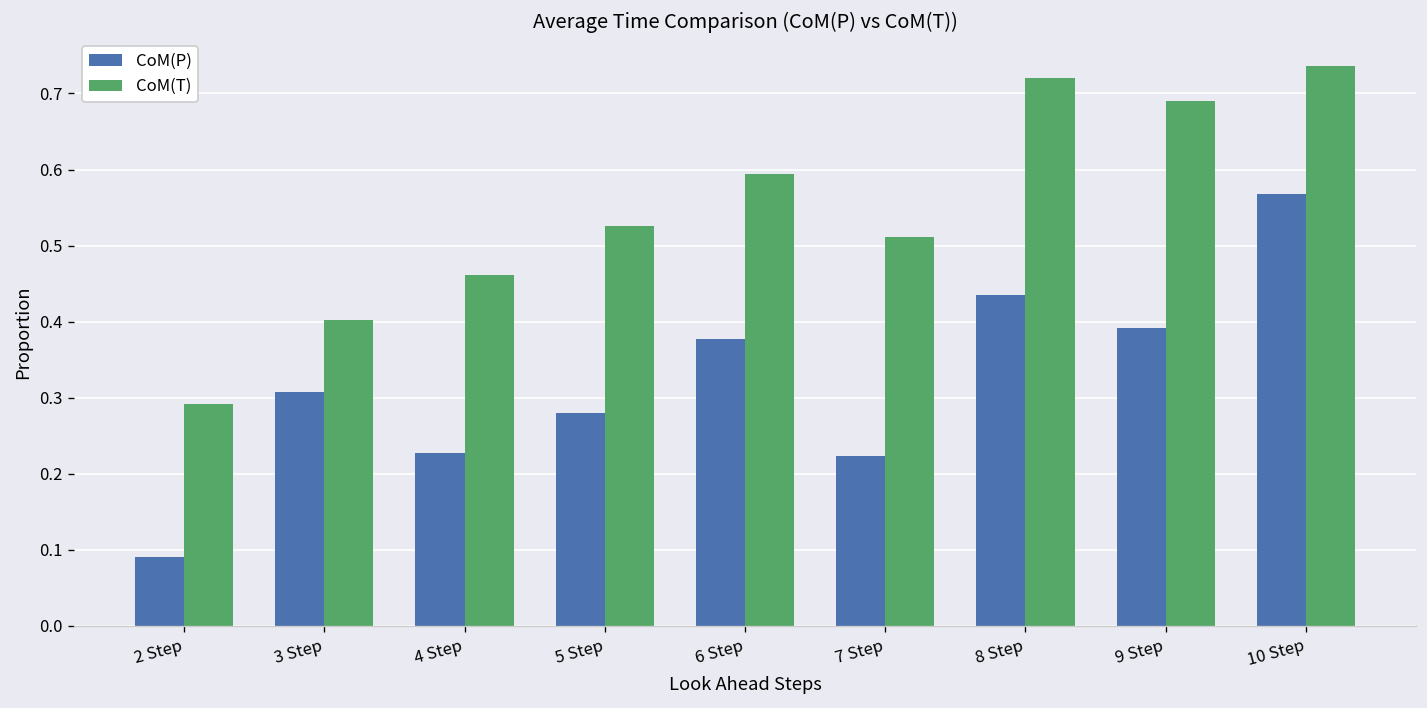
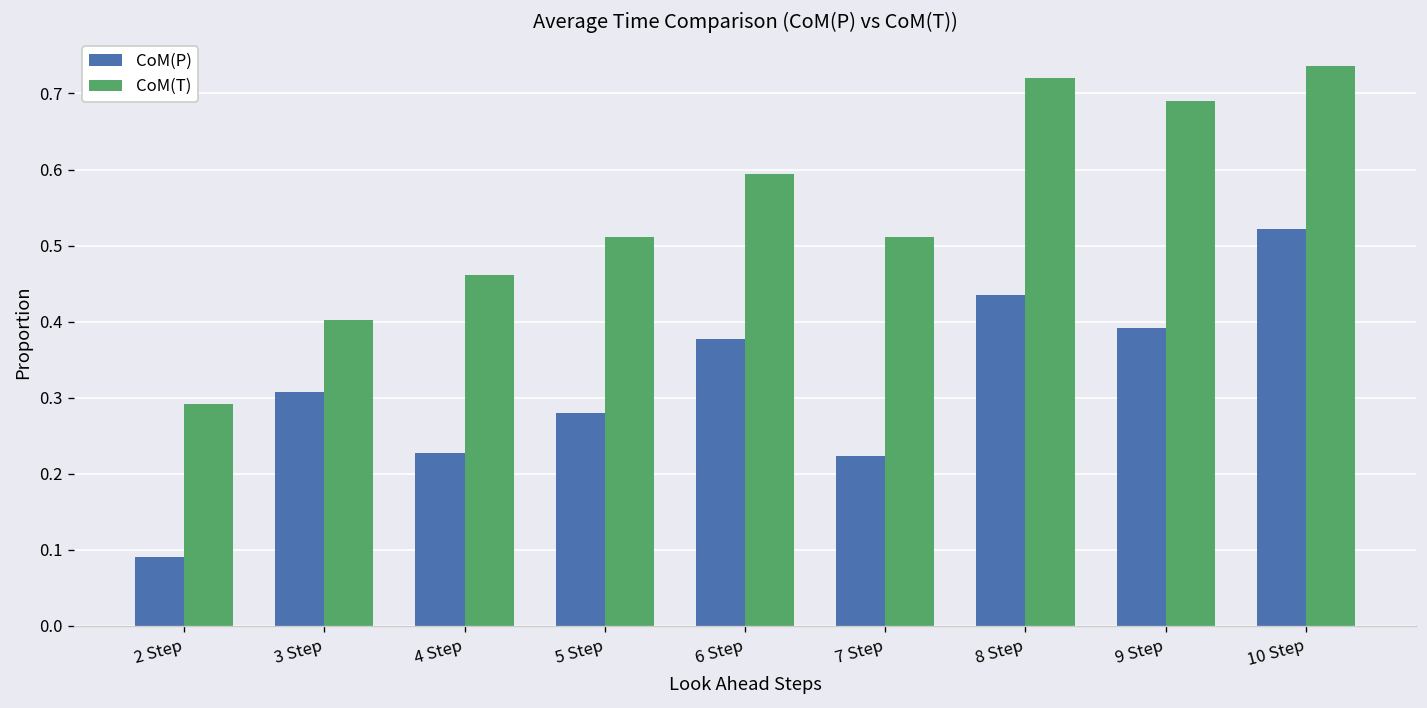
CoM(T), 5 Step: 0.53 -> 0.51
CoM(P), 10 Step: 0.57 -> 0.52
